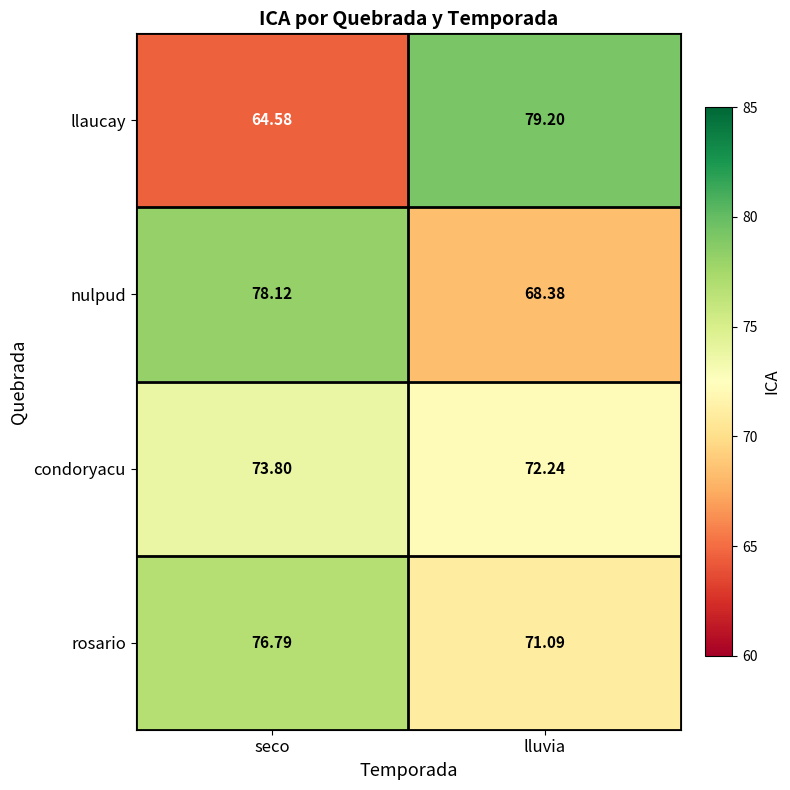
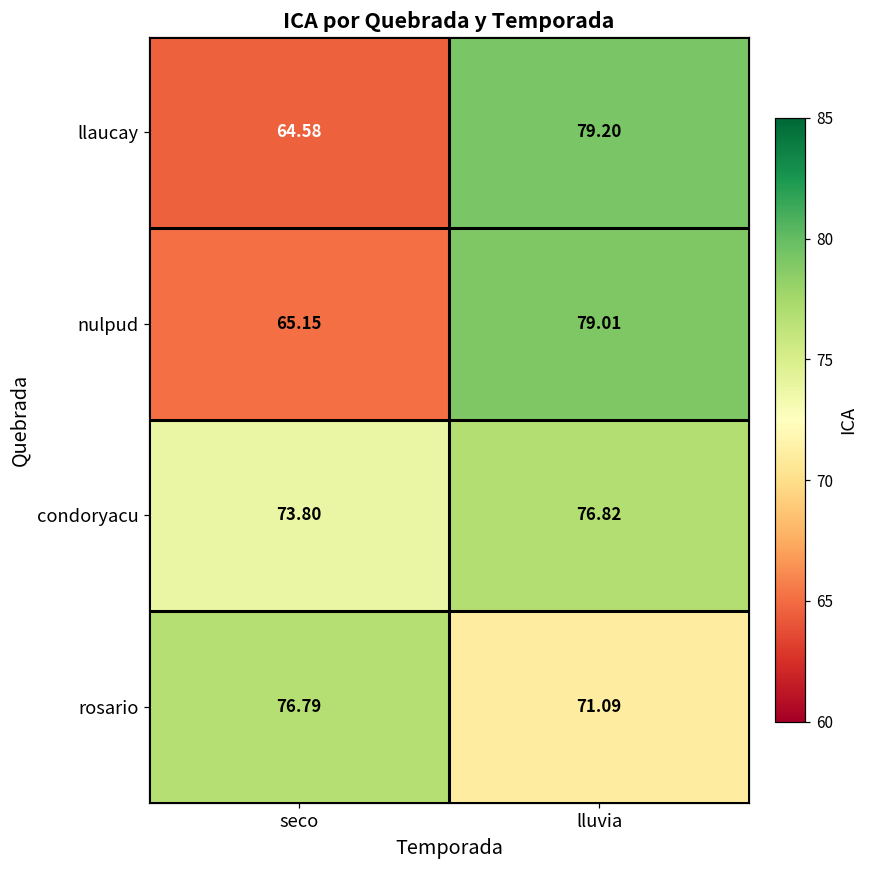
nulpud, seco: 78.12 -> 65.15
nulpud, lluvia: 68.38 -> 79.01
condoryacu, lluvia: 72.24 -> 76.82
